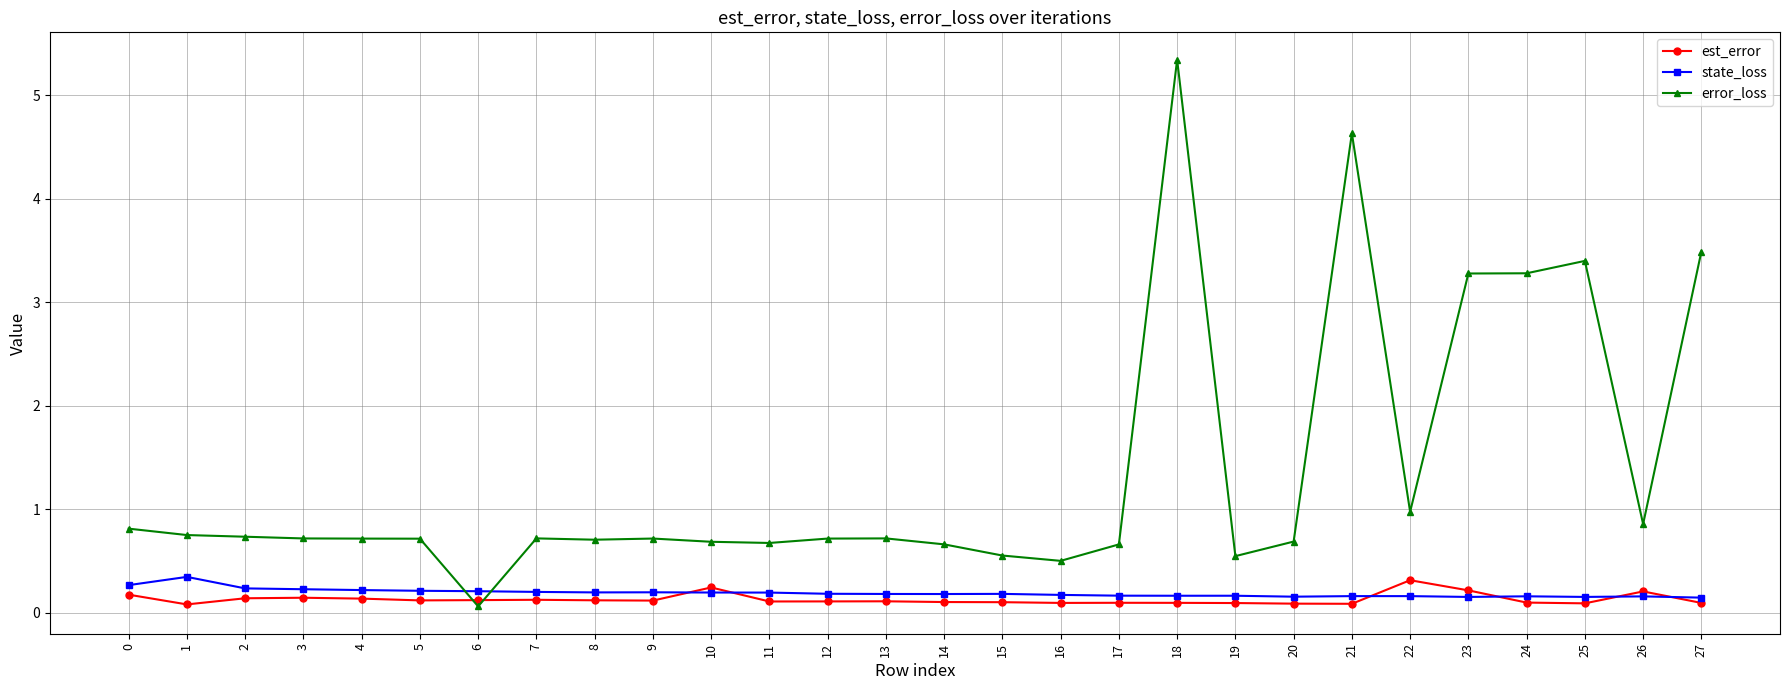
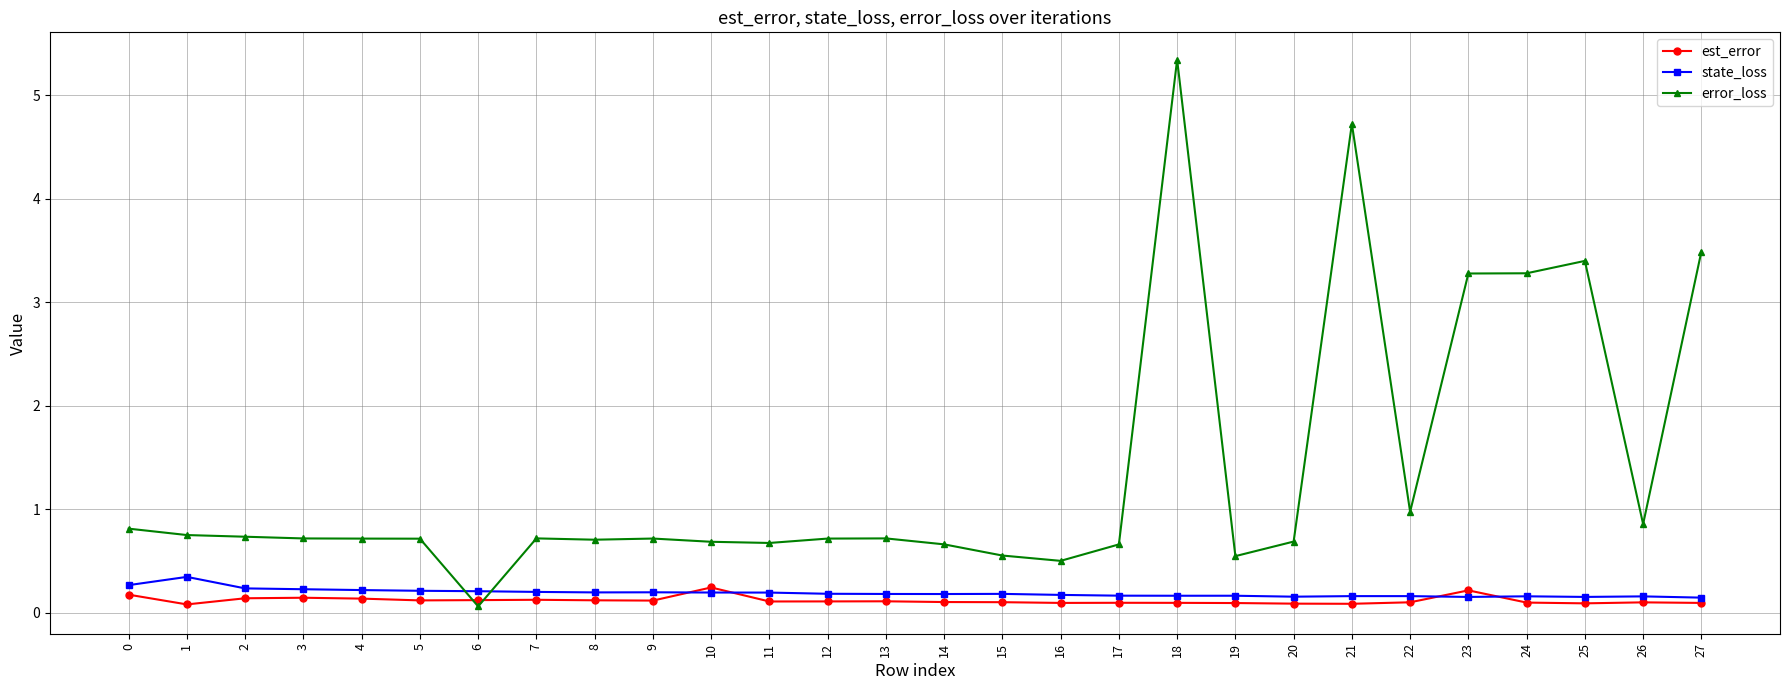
error_loss, 21: 4.63 -> 4.72
est_error, 22: 0.31 -> 0.10
est_error, 26: 0.21 -> 0.10
